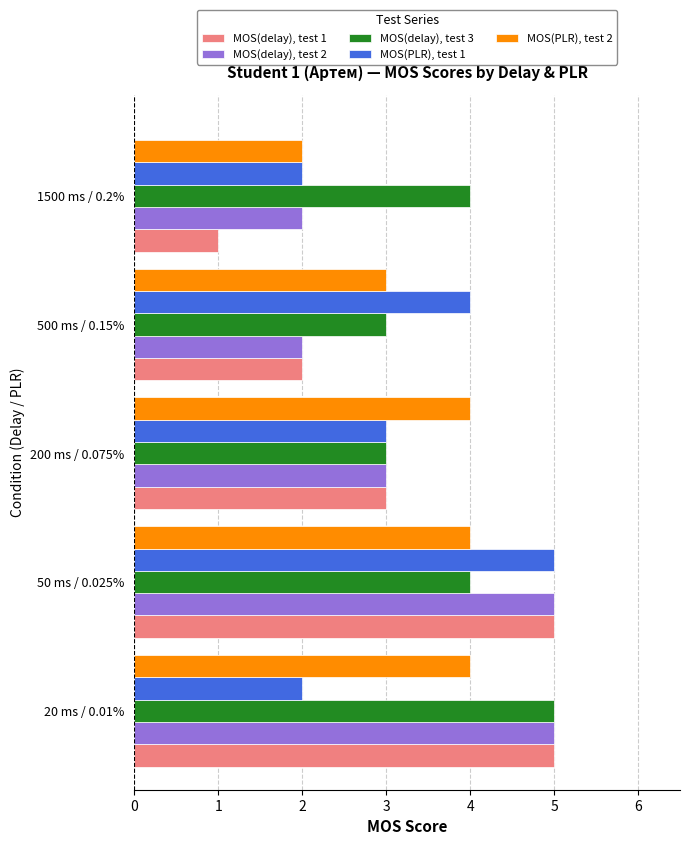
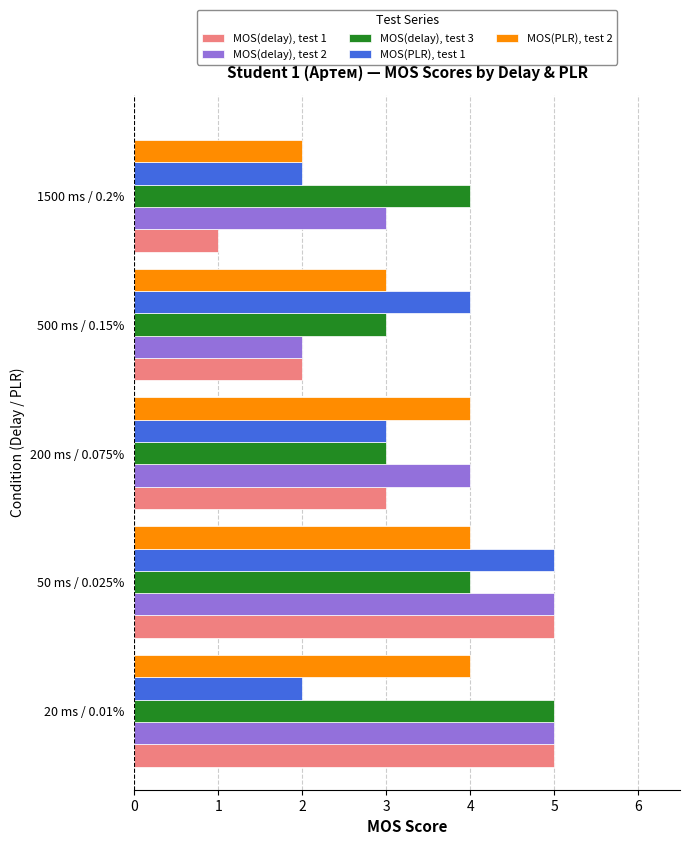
MOS(delay), test 2, 1500 ms / 0.2%: 2 -> 3
MOS(delay), test 2, 200 ms / 0.075%: 3 -> 4
